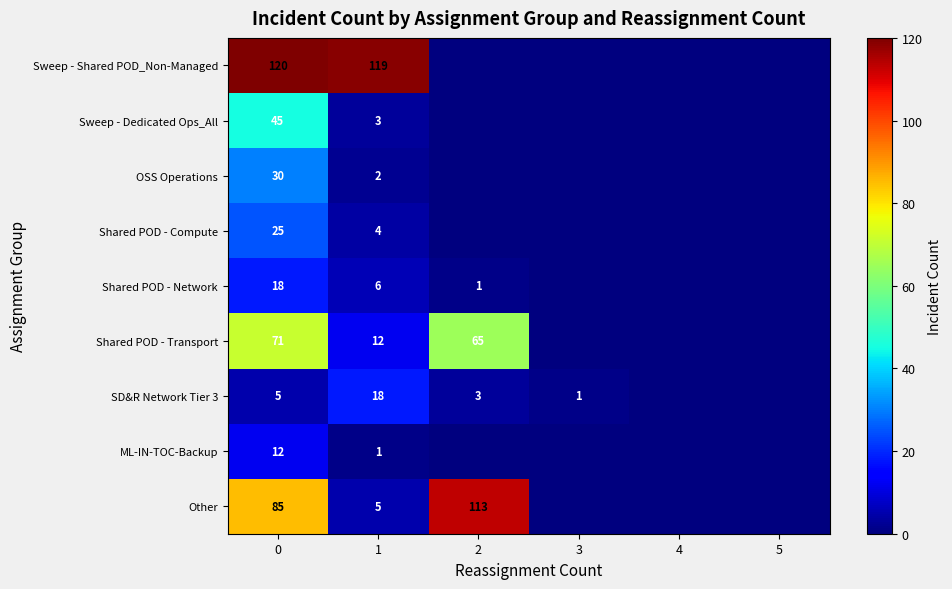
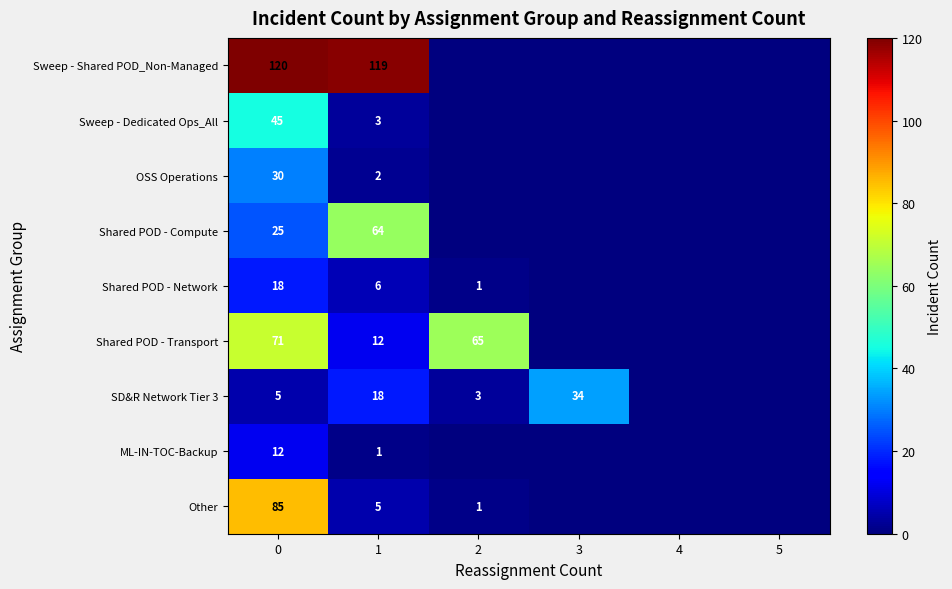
Shared POD - Compute, 1: 4 -> 64
SD&R Network Tier 3, 3: 1 -> 34
Other, 2: 113 -> 1
